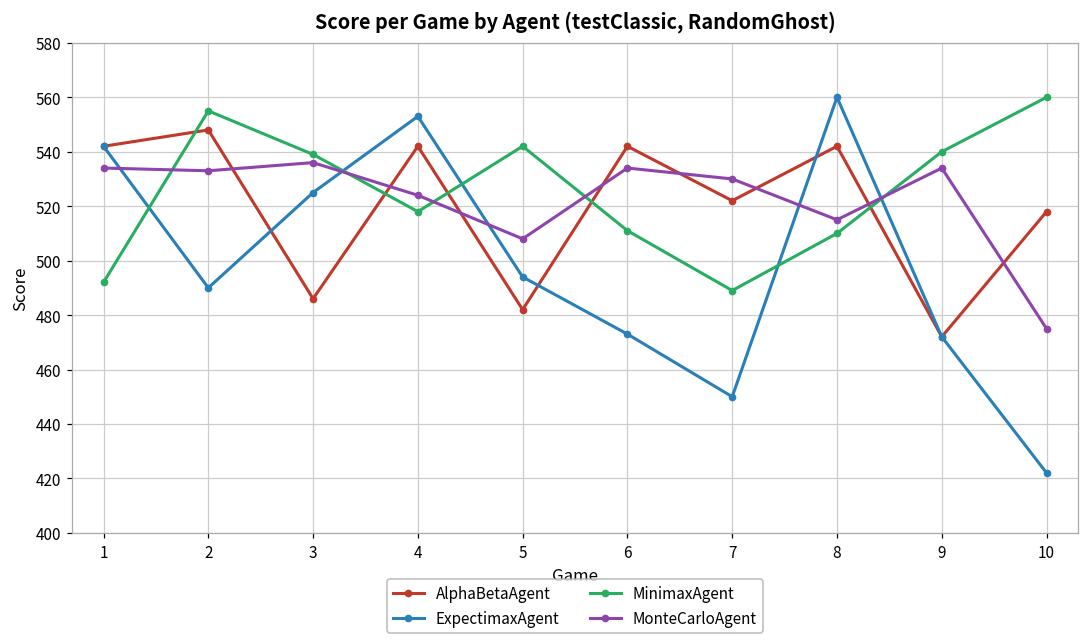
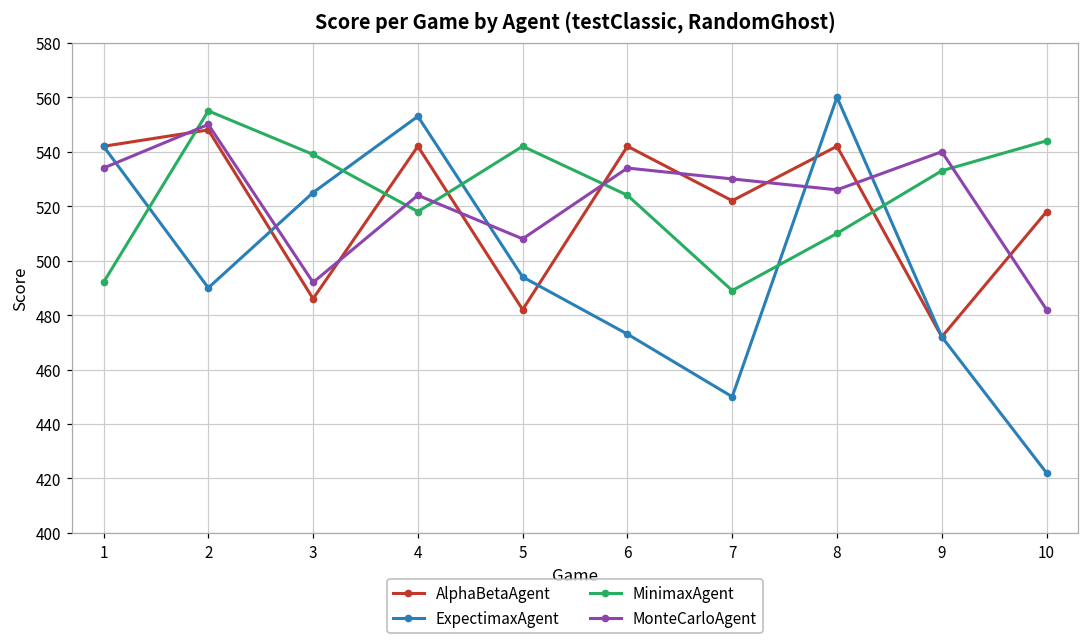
MonteCarloAgent, 2: 533 -> 550
MonteCarloAgent, 3: 536 -> 492
MinimaxAgent, 6: 511 -> 524
MonteCarloAgent, 8: 515 -> 526
MinimaxAgent, 9: 540 -> 533
MonteCarloAgent, 9: 534 -> 540
MinimaxAgent, 10: 560 -> 544
MonteCarloAgent, 10: 475 -> 482
